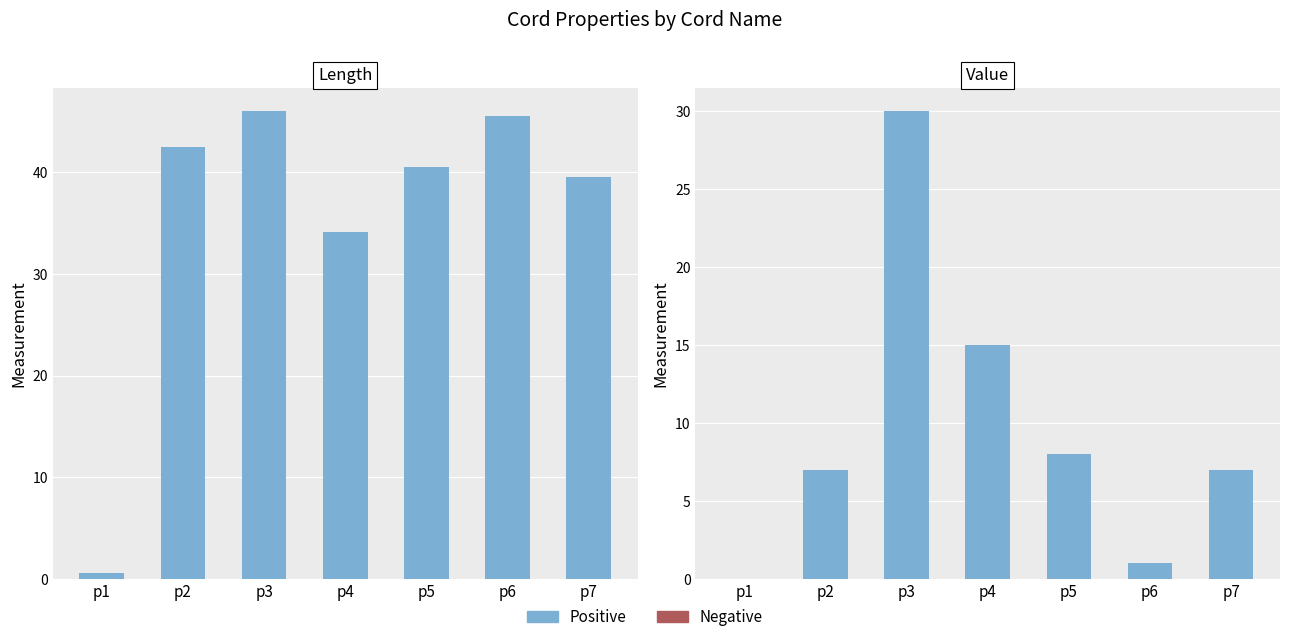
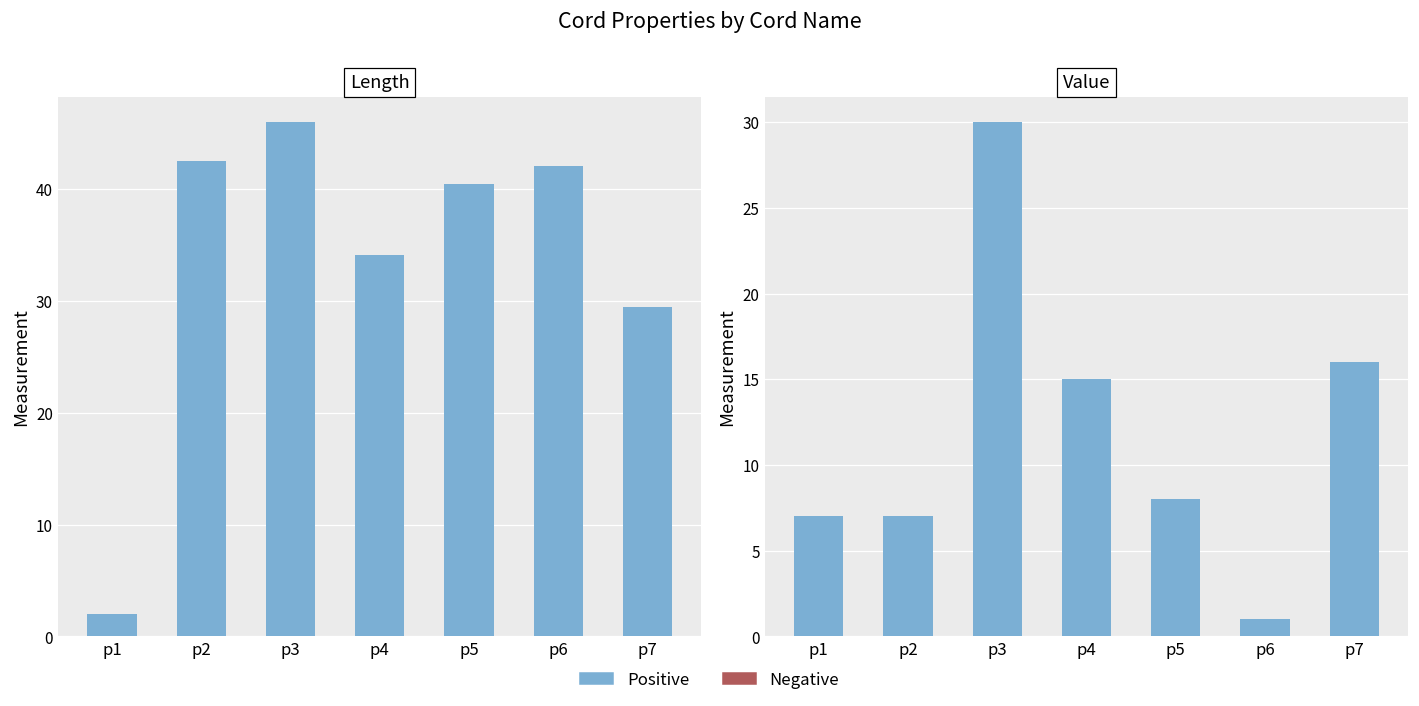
Length, p1: 0.6 -> 2.0
Length, p6: 45.5 -> 42.1
Length, p7: 39.5 -> 29.5
Value, p1: 0 -> 7
Value, p7: 7 -> 16
